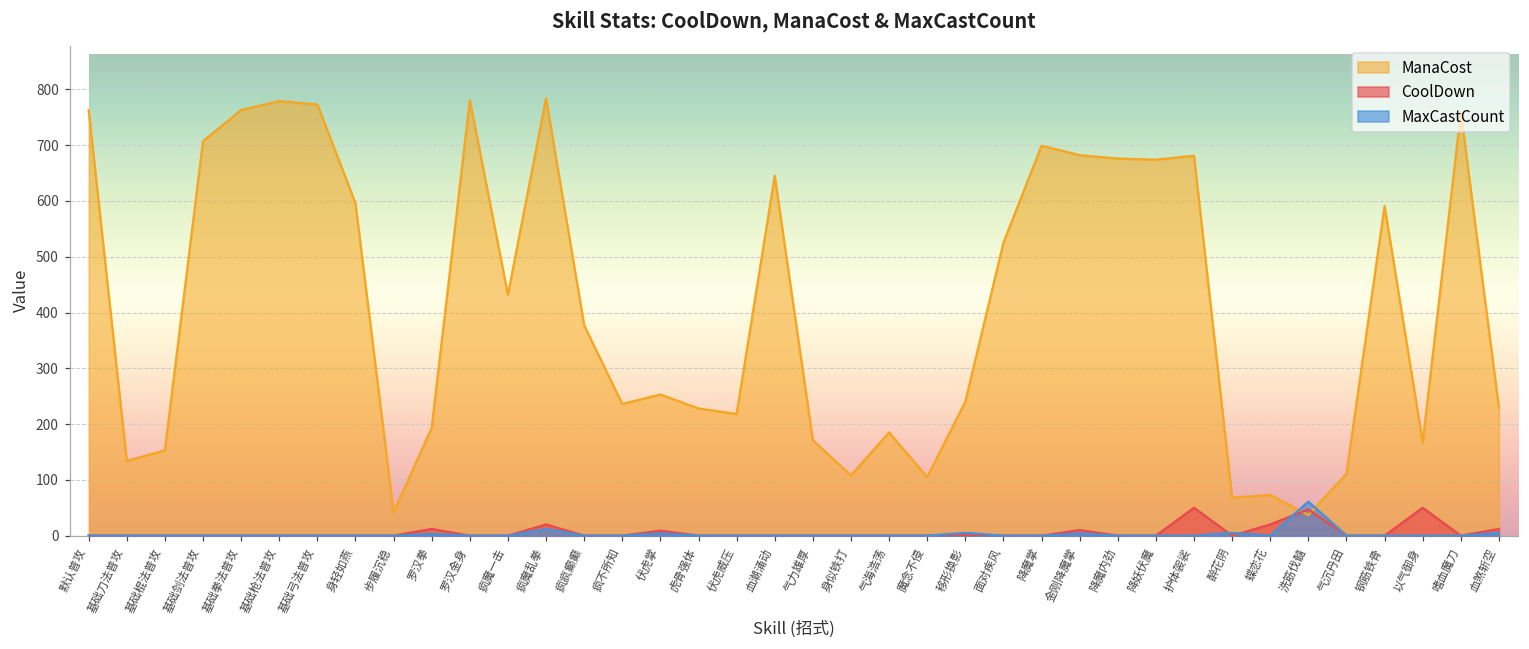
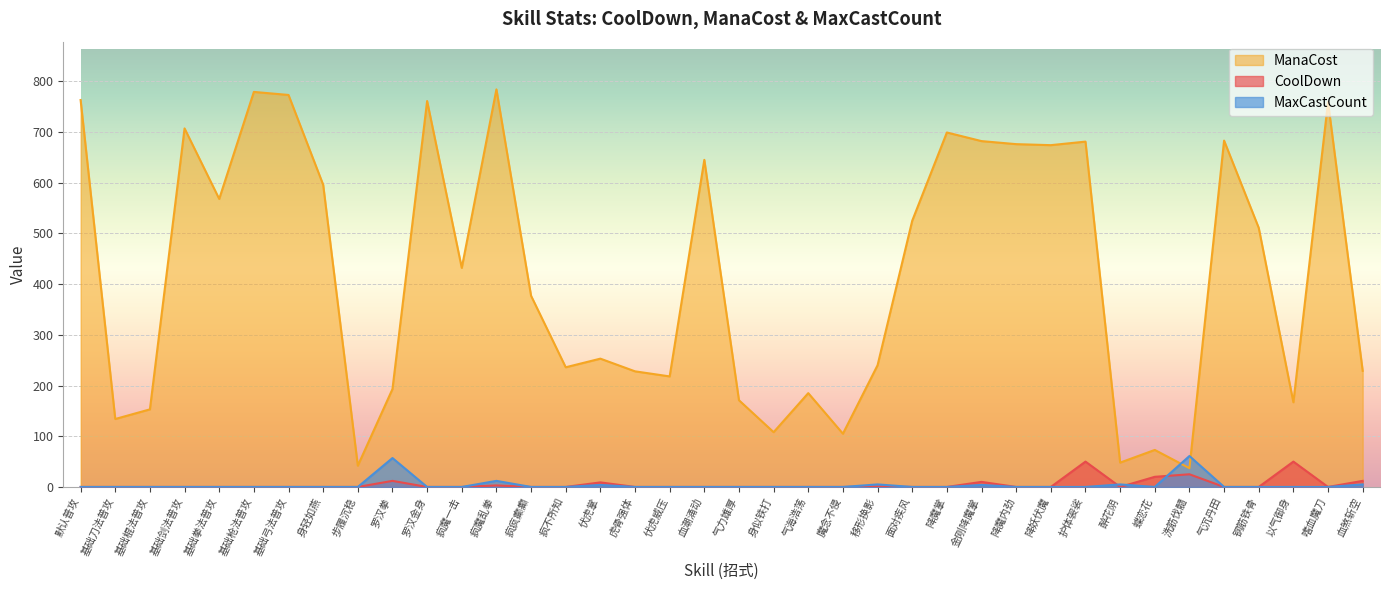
ManaCost, 基础拳法普攻: 760 -> 570
MaxCastCount, 罗汉拳: 0 -> 60
ManaCost, 罗汉金身: 780 -> 760
CoolDown, 疯魔乱拳: 20 -> 0
ManaCost, 醉花阴: 70 -> 50
CoolDown, 洗筋伐髓: 50 -> 30
ManaCost, 气沉丹田: 110 -> 680
ManaCost, 钢筋铁骨: 590 -> 510
